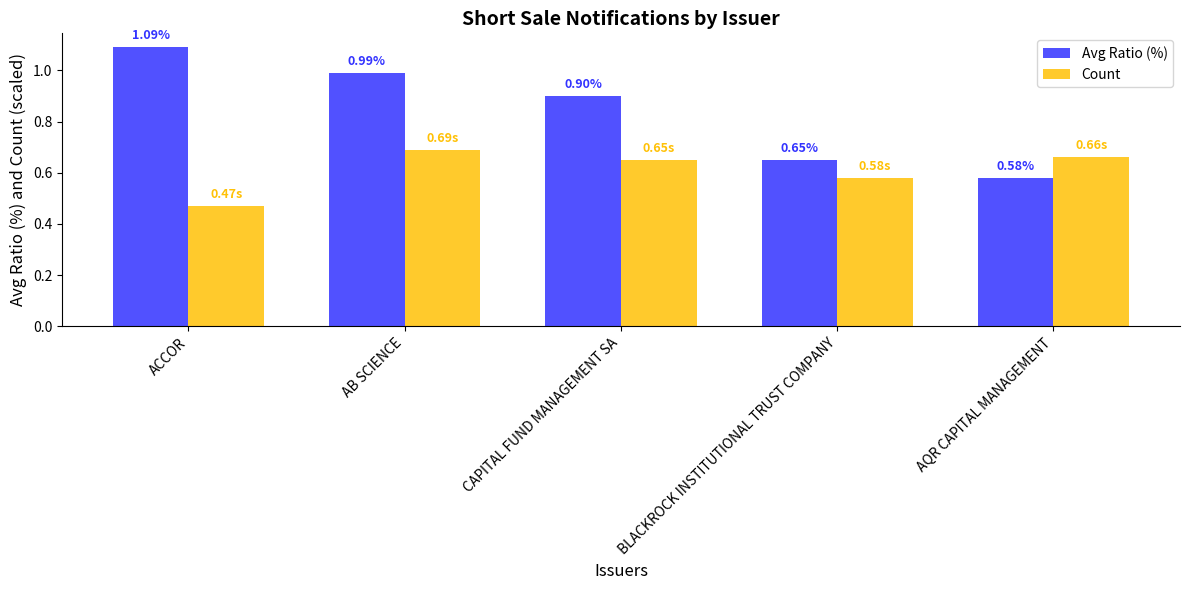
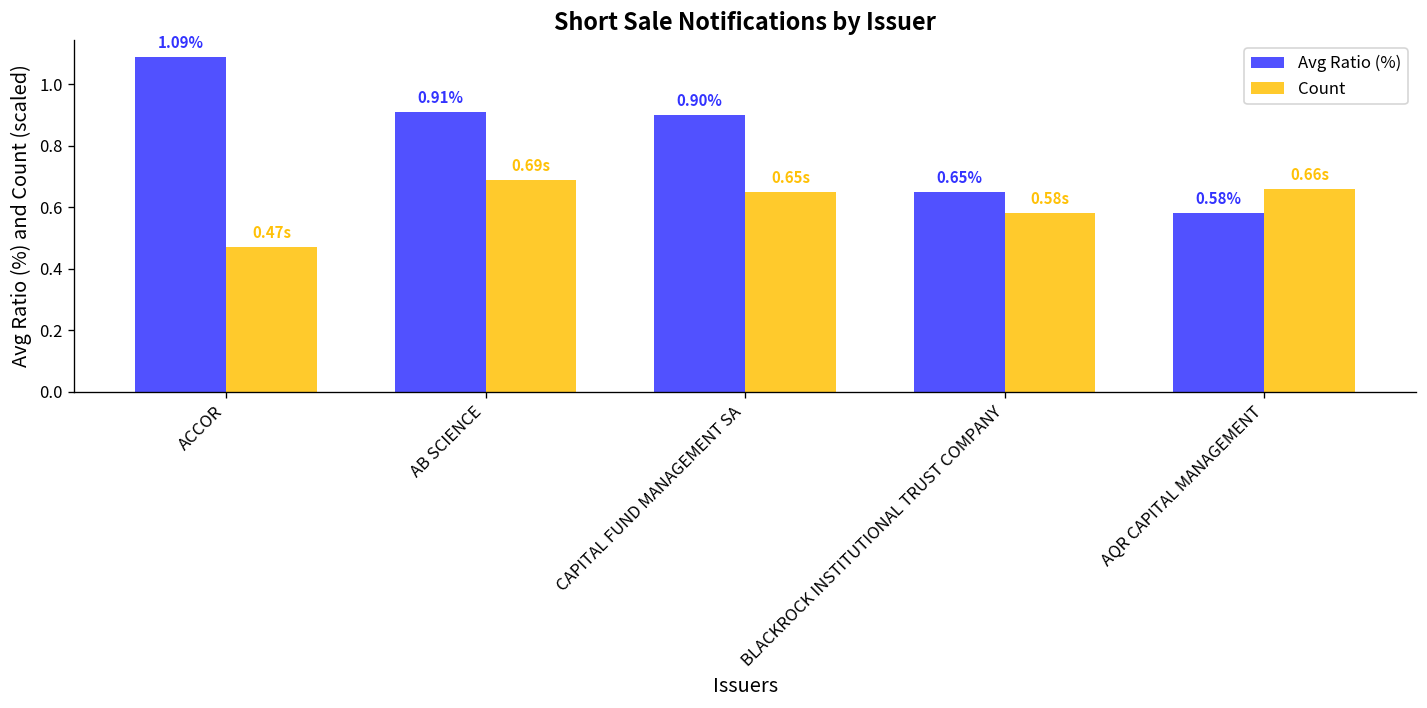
Avg Ratio (%), AB SCIENCE: 0.99% -> 0.91%
